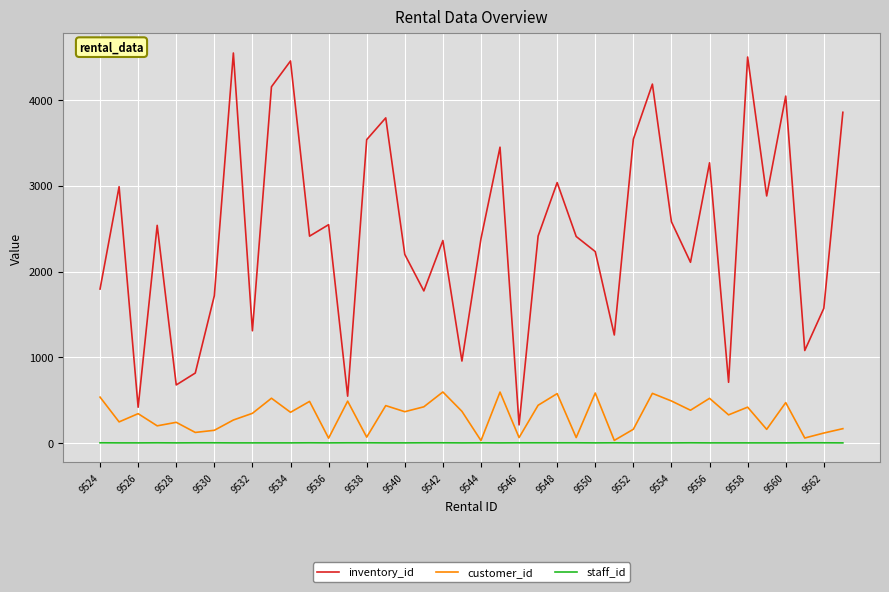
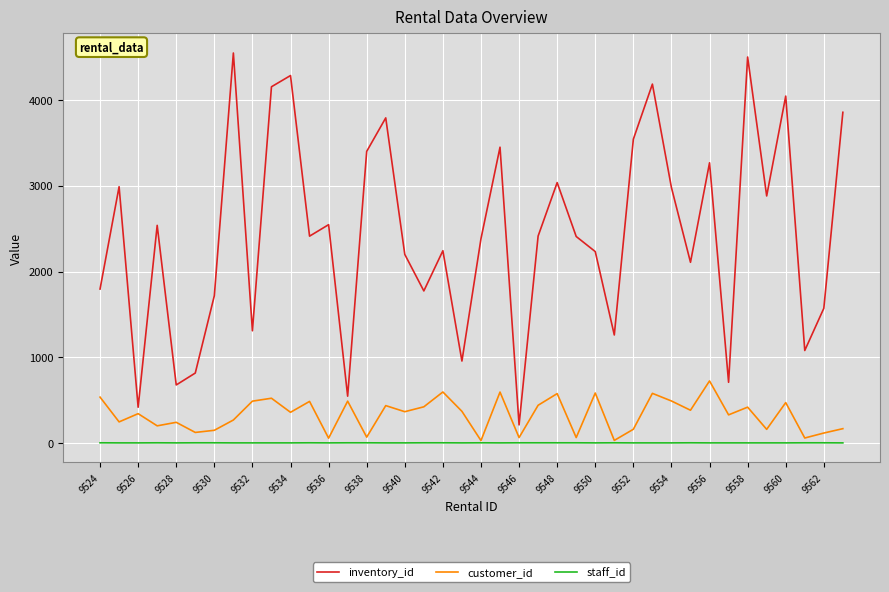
customer_id, 9532: 300 -> 500
inventory_id, 9534: 4500 -> 4300
inventory_id, 9538: 3500 -> 3400
inventory_id, 9542: 2400 -> 2200
inventory_id, 9554: 2600 -> 3000
customer_id, 9556: 500 -> 700
